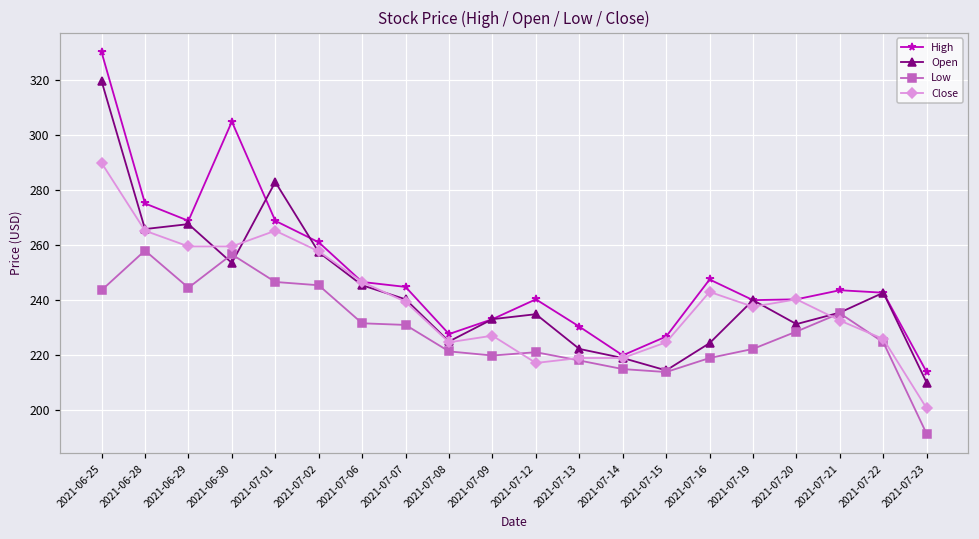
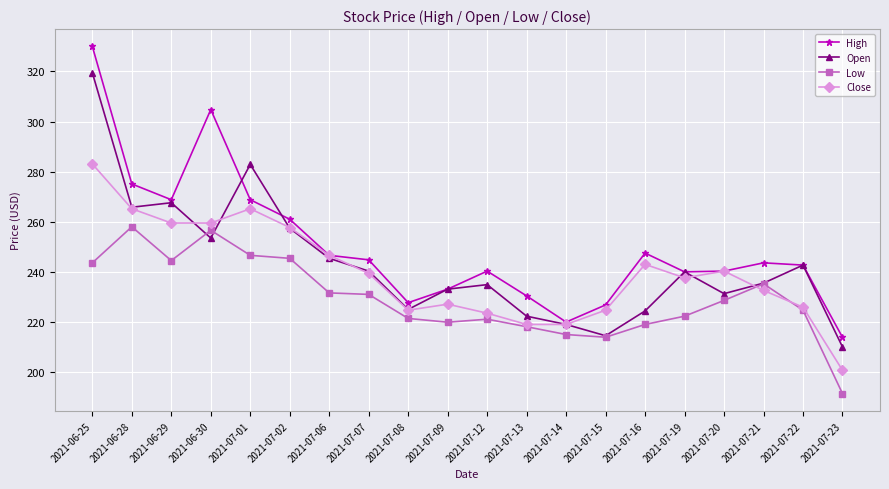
Close, 2021-06-25: 290 -> 283
Close, 2021-07-12: 217 -> 224
